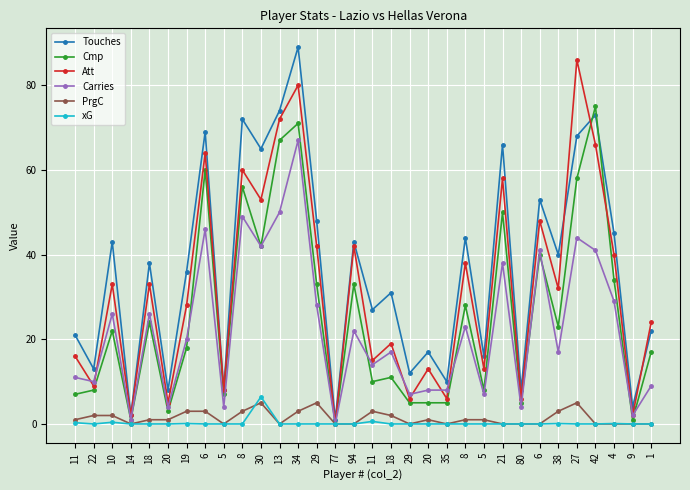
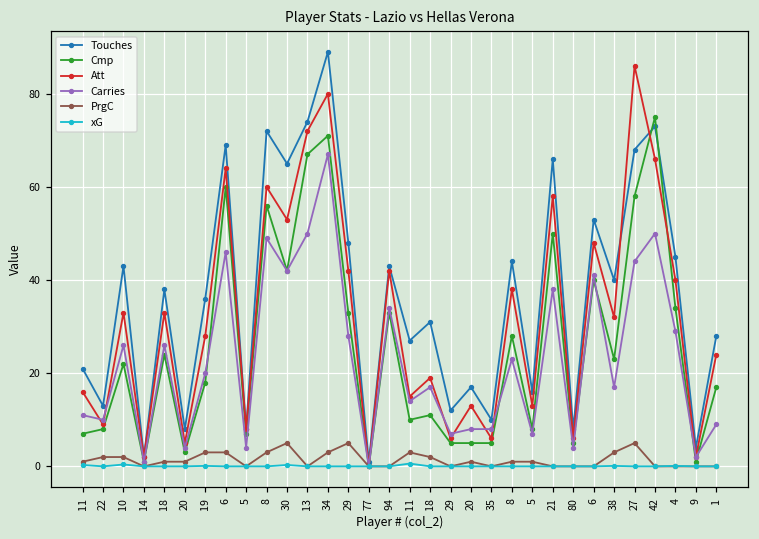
xG, 30: 6 -> 0
Carries, 94: 22 -> 34
Carries, 42: 41 -> 50
Touches, 1: 22 -> 28
